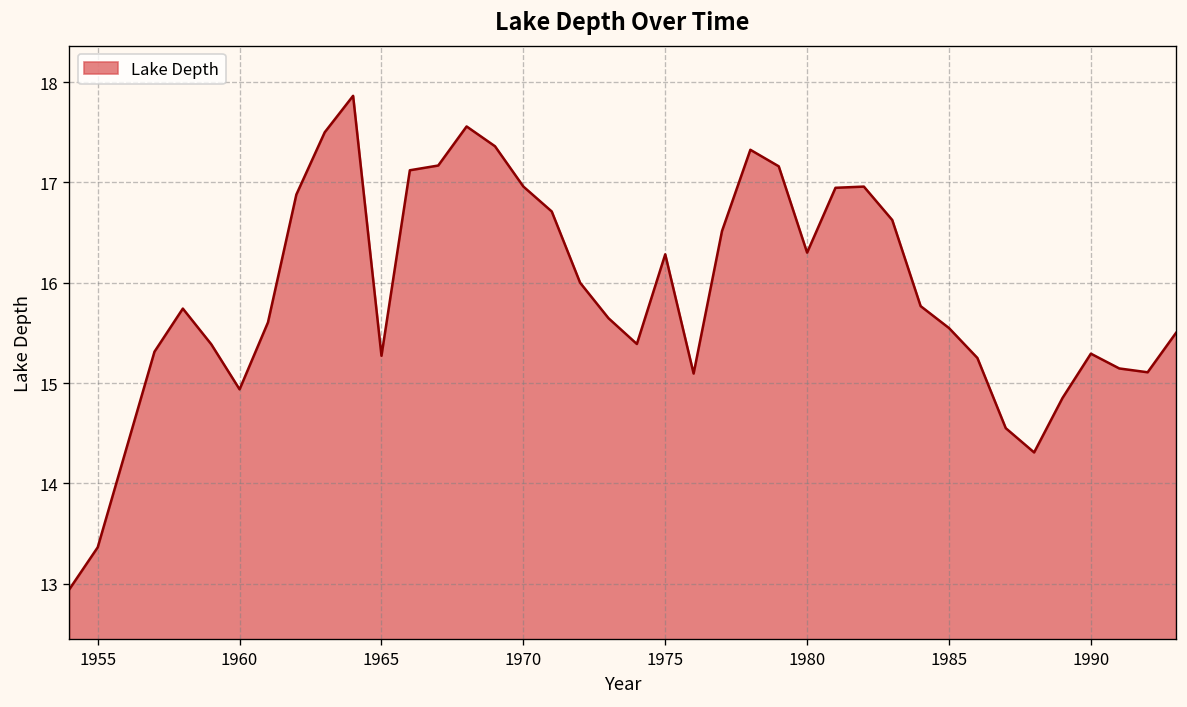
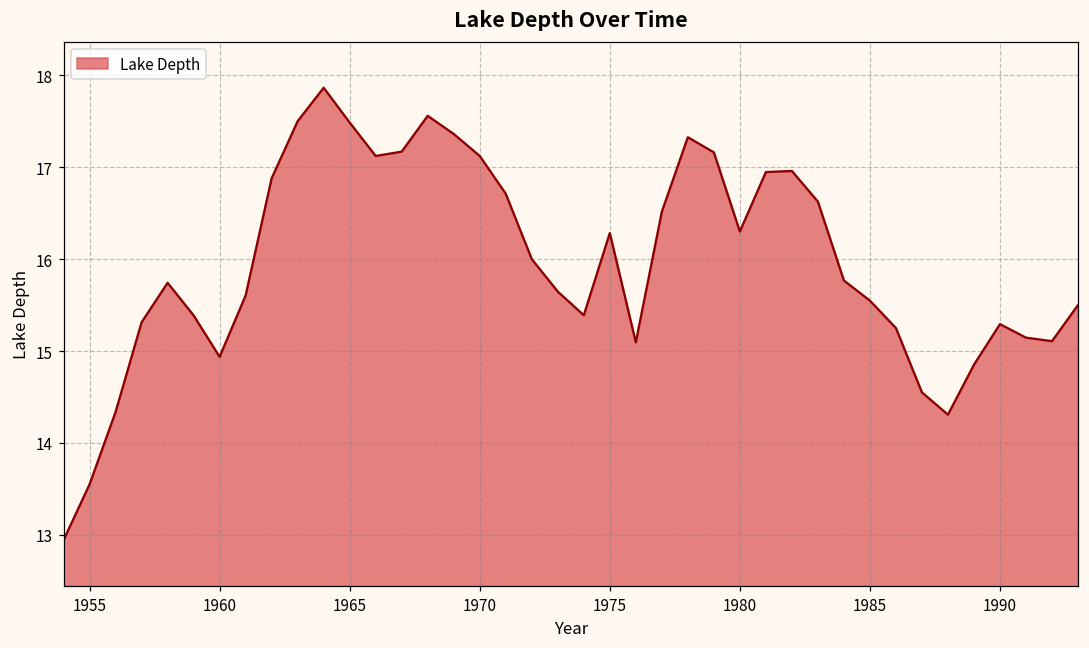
1955: 13.4 -> 13.6
1965: 15.3 -> 17.5
1970: 17.0 -> 17.1
